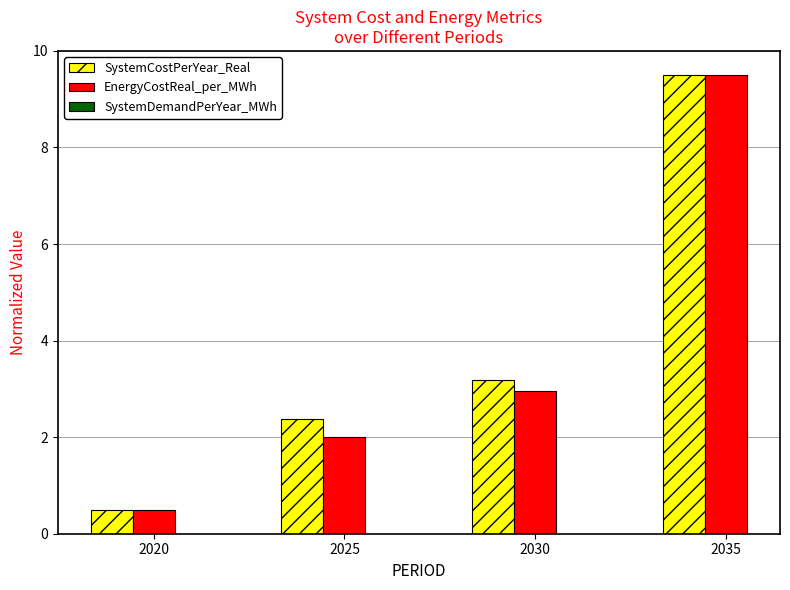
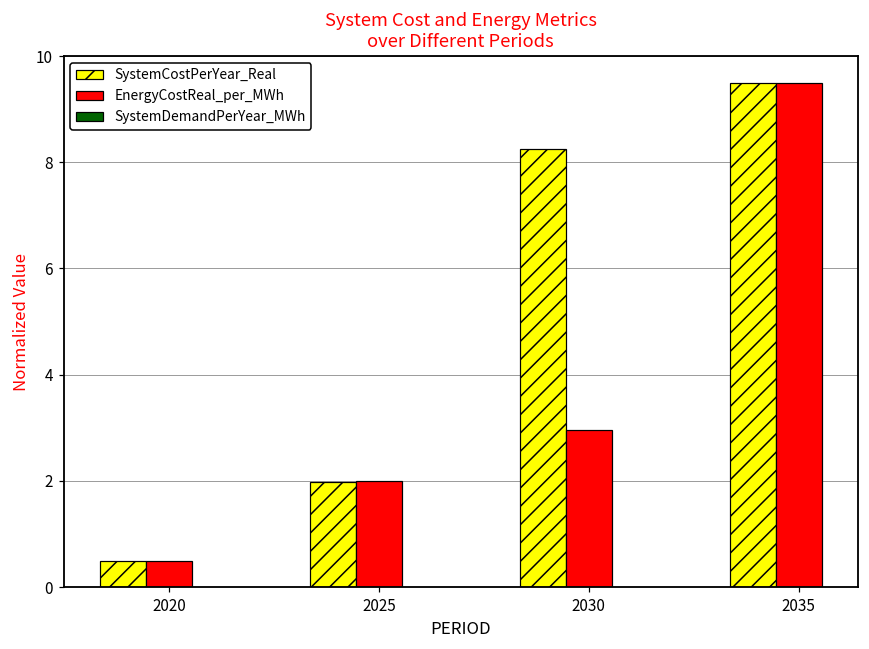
SystemCostPerYear_Real, 2025: 2.4 -> 2.0
SystemCostPerYear_Real, 2030: 3.2 -> 8.2
